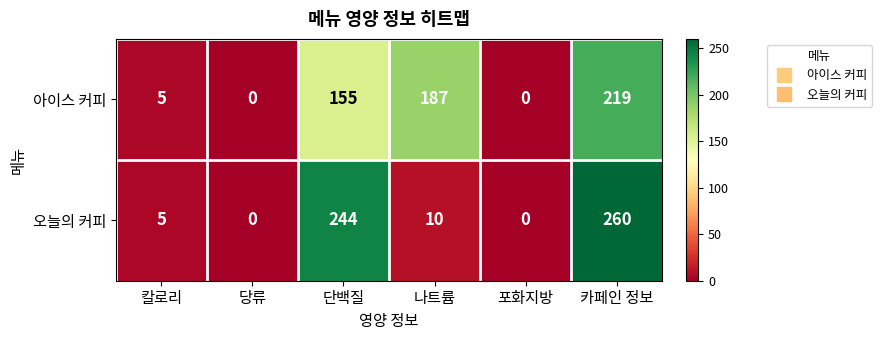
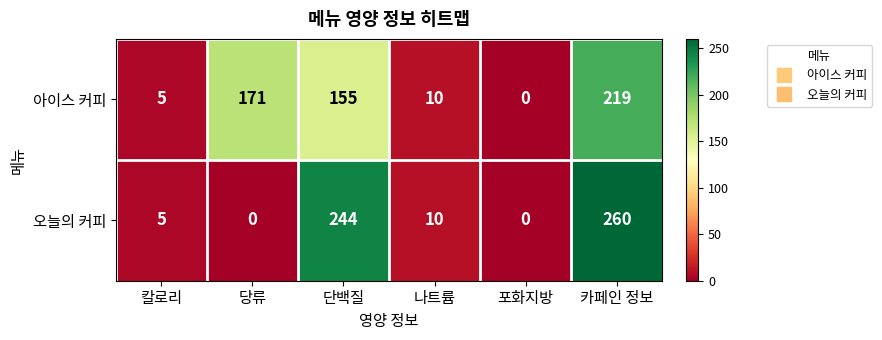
아이스 커피, 당류: 0 -> 171
아이스 커피, 나트륨: 187 -> 10
